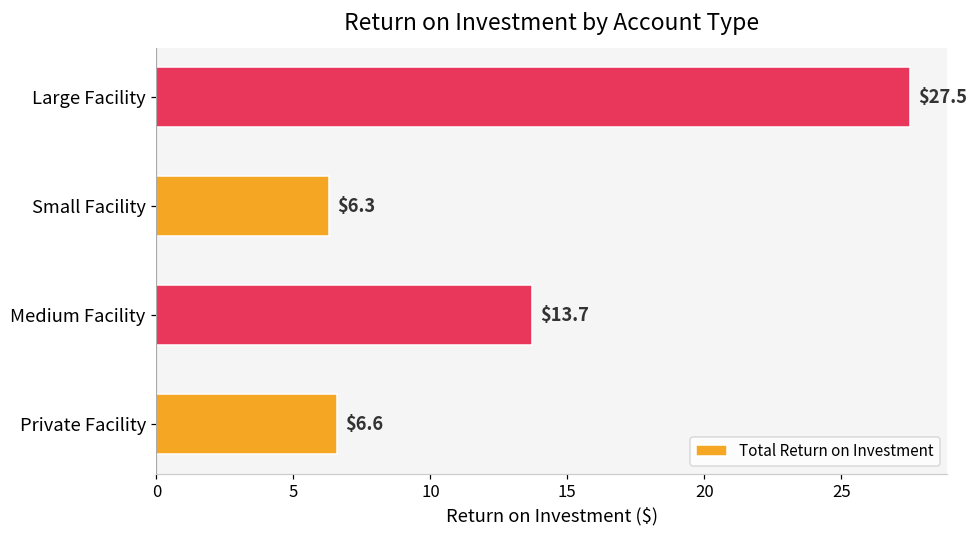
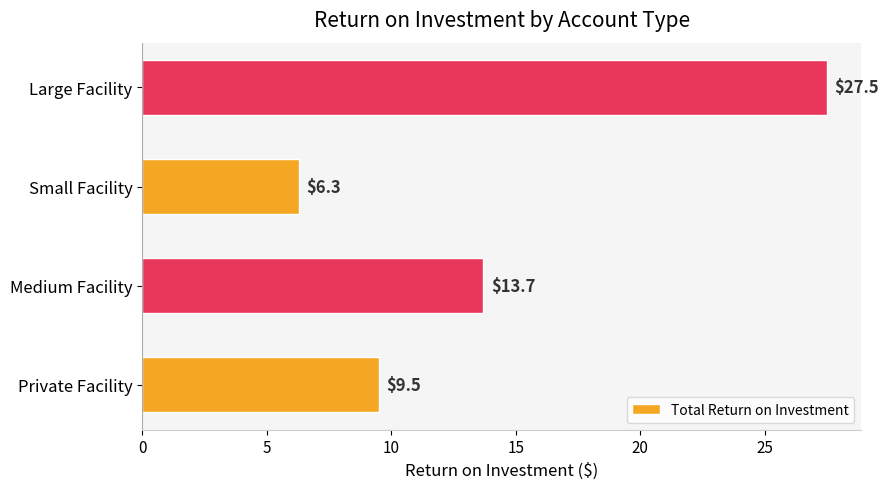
Private Facility: $6.6 -> $9.5
